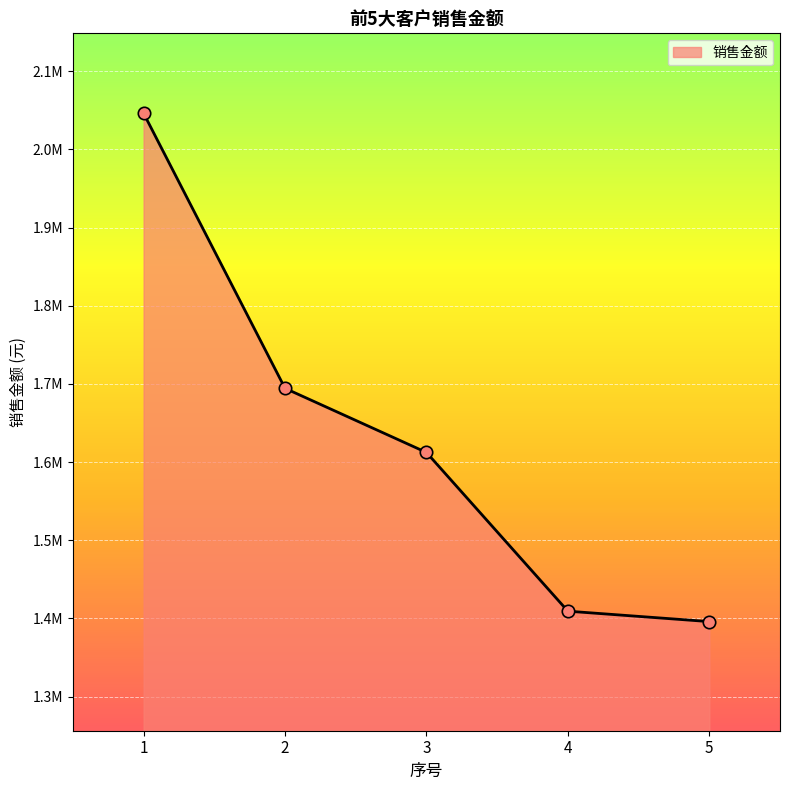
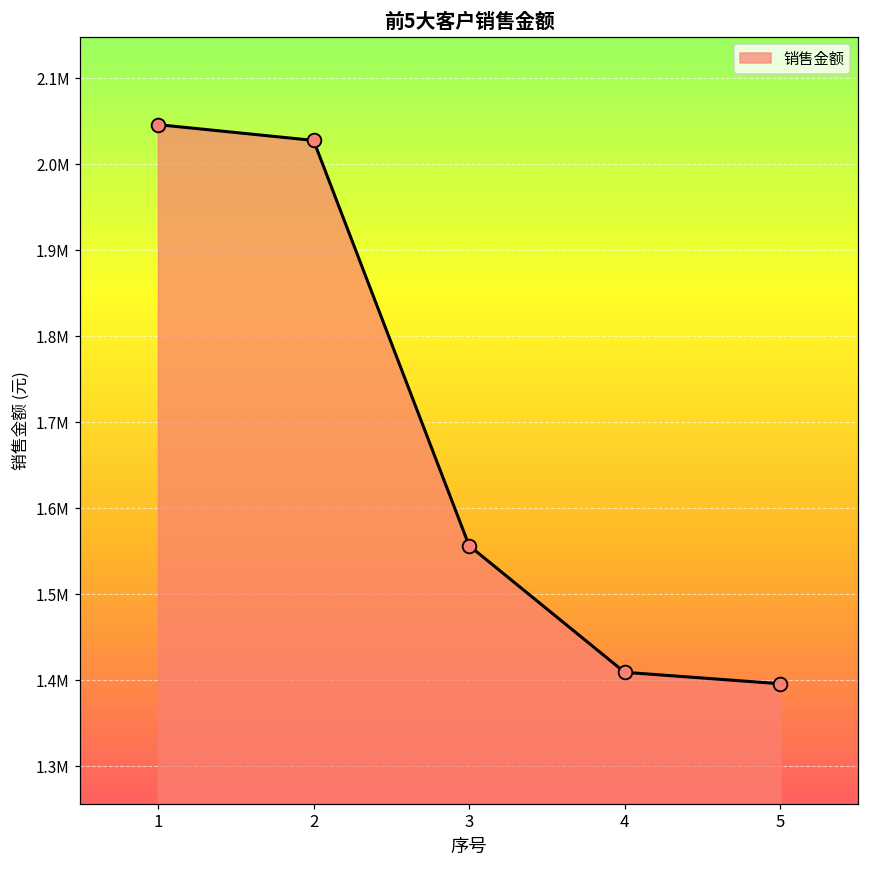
2: 1690000 -> 2030000
3: 1610000 -> 1560000
